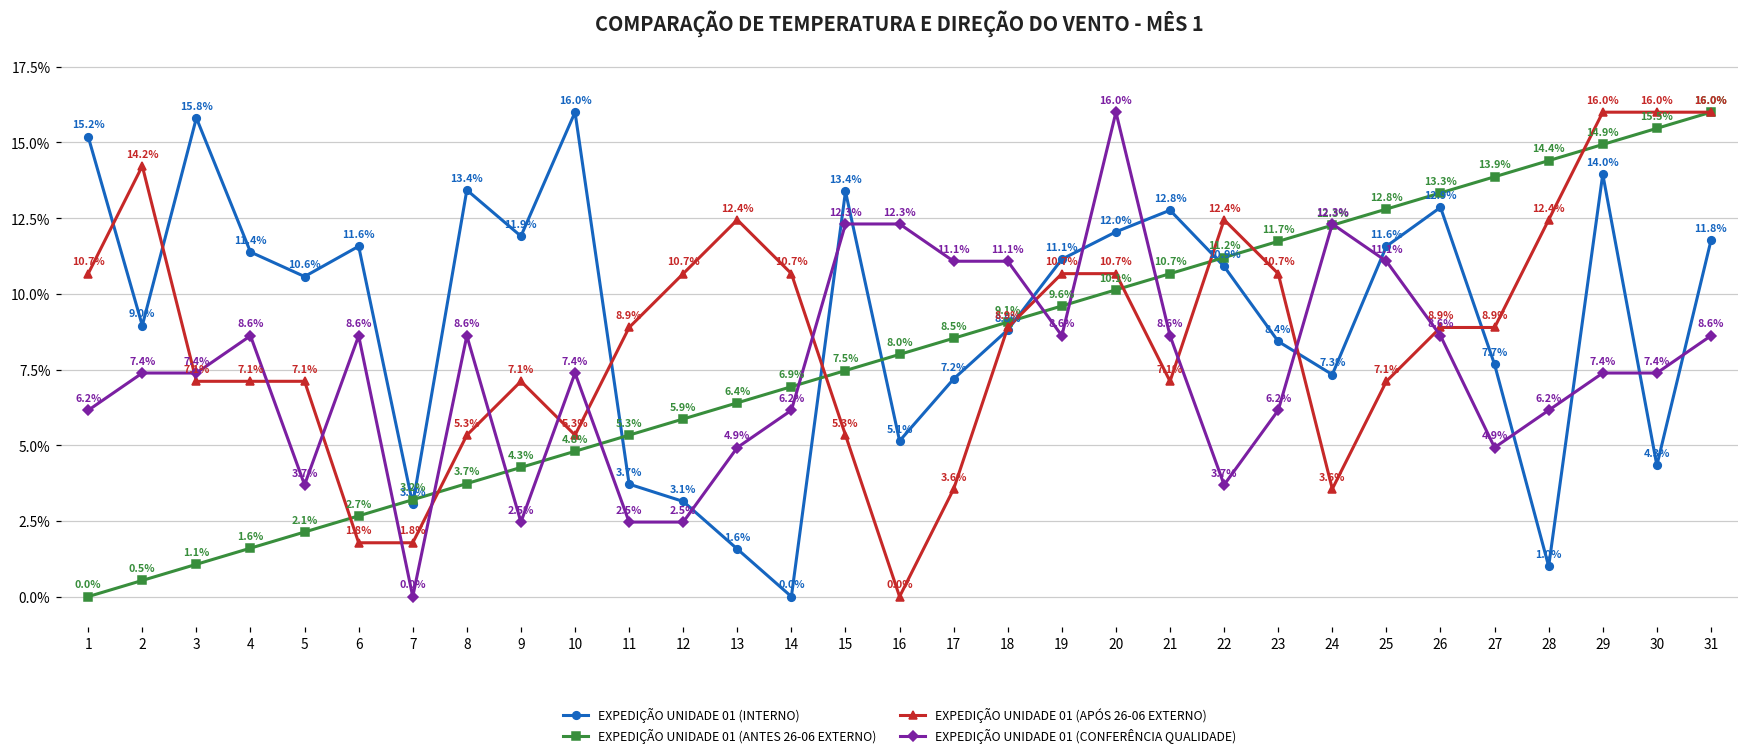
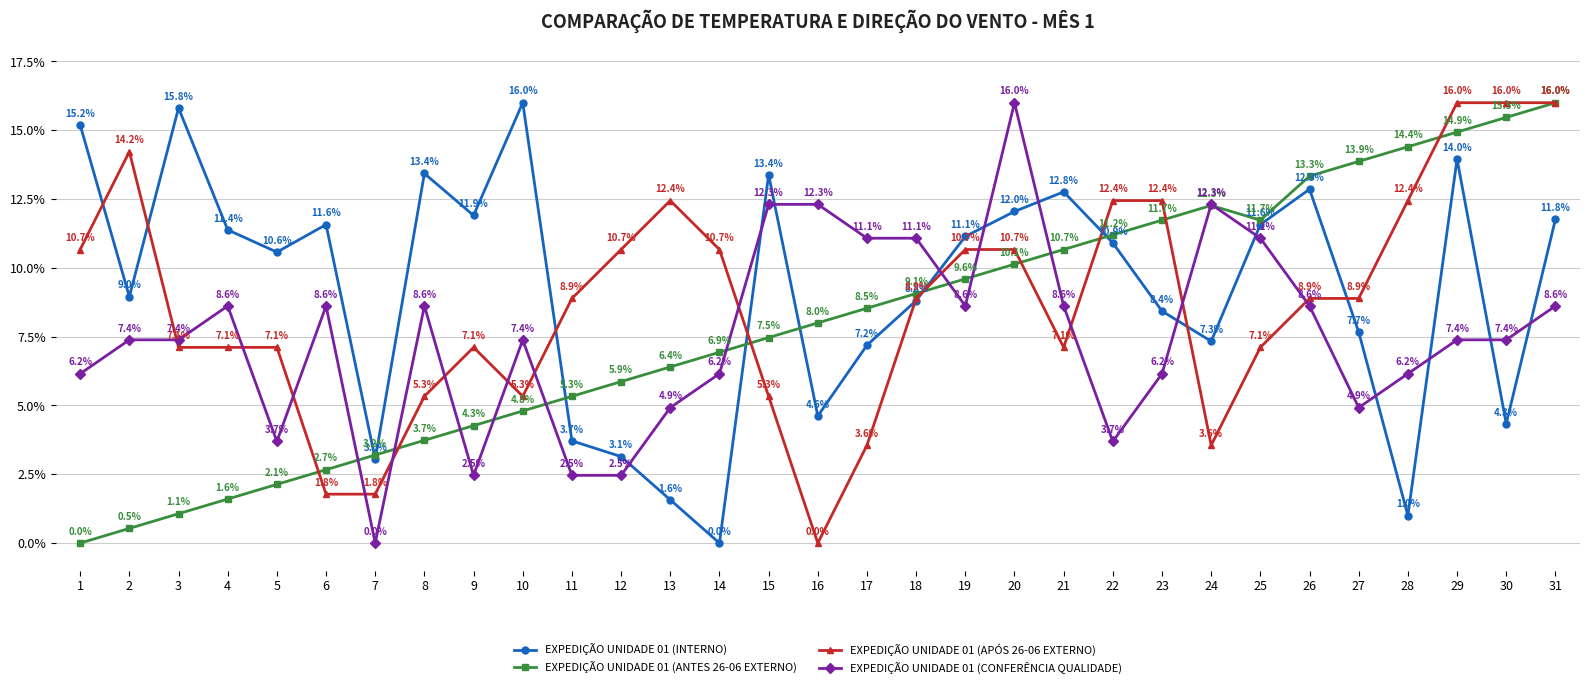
EXPEDIÇÃO UNIDADE 01 (INTERNO), 16: 5.1% -> 4.6%
EXPEDIÇÃO UNIDADE 01 (APÓS 26-06 EXTERNO), 23: 10.7% -> 12.4%
EXPEDIÇÃO UNIDADE 01 (ANTES 26-06 EXTERNO), 25: 12.8% -> 11.7%
